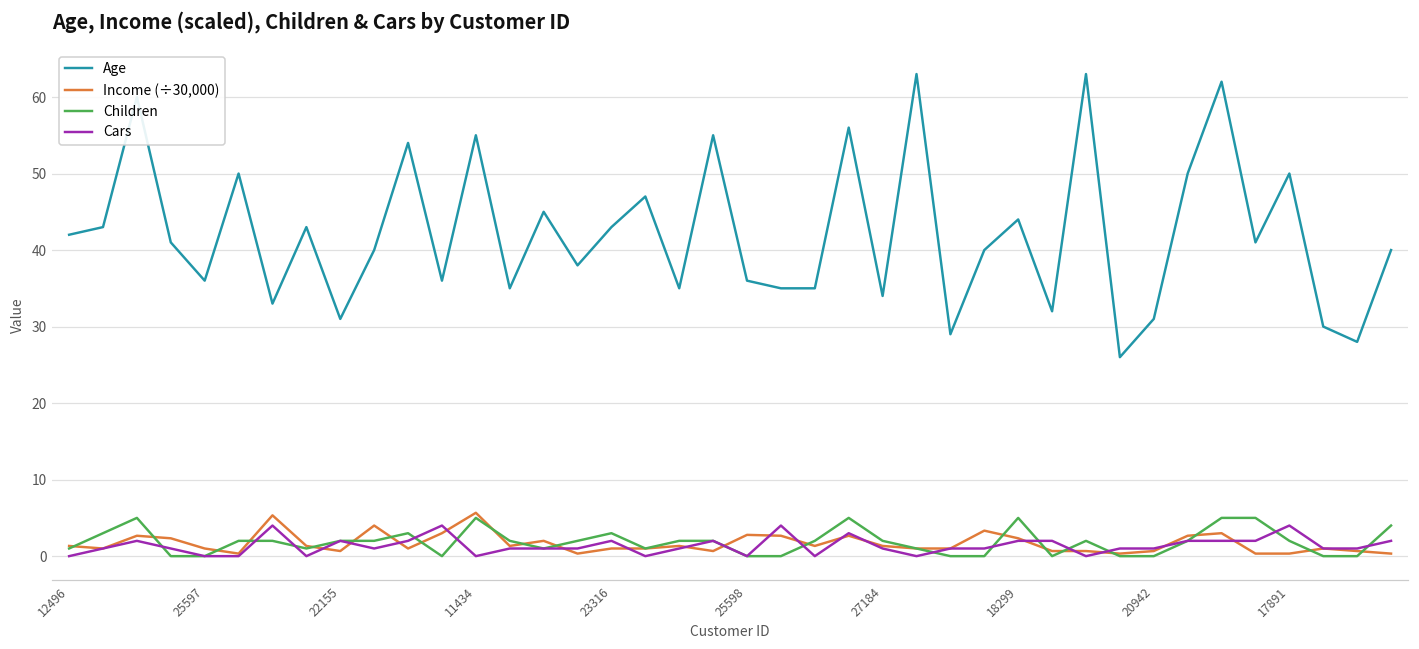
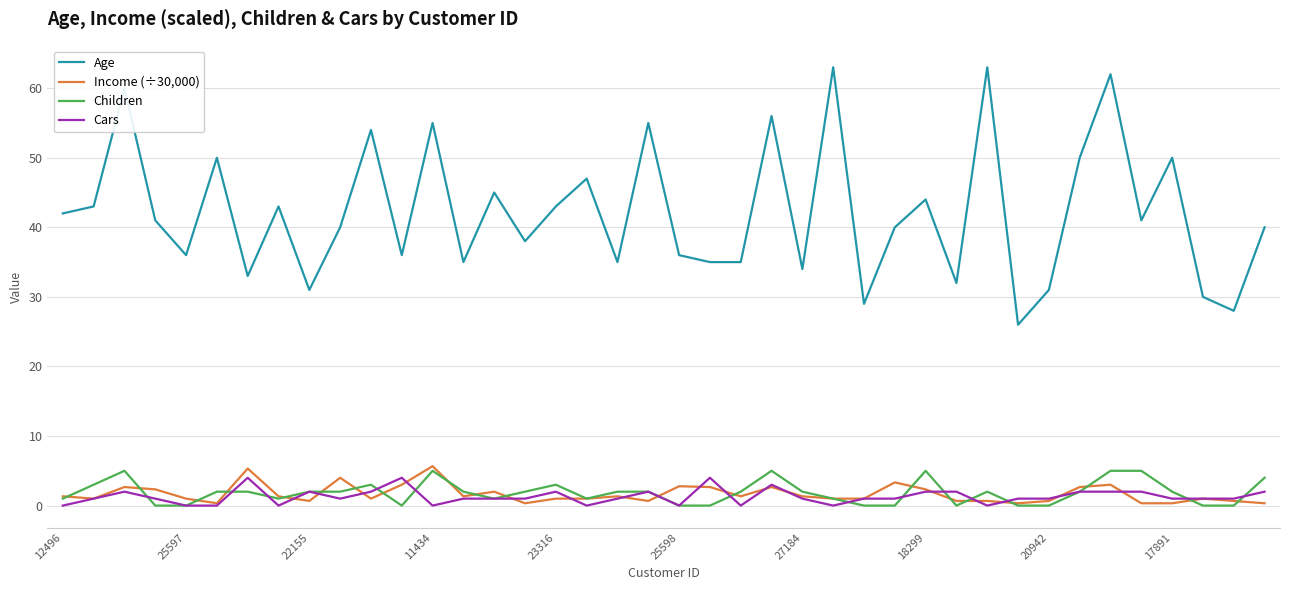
Cars, 17891: 4 -> 1
